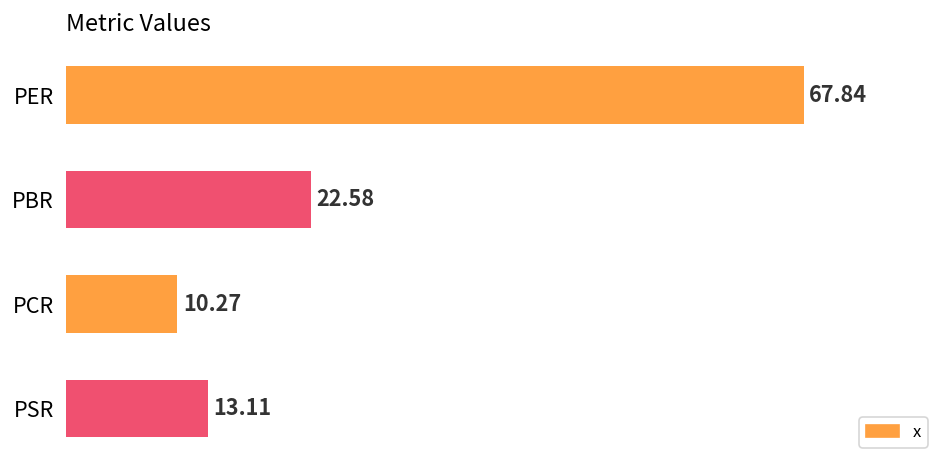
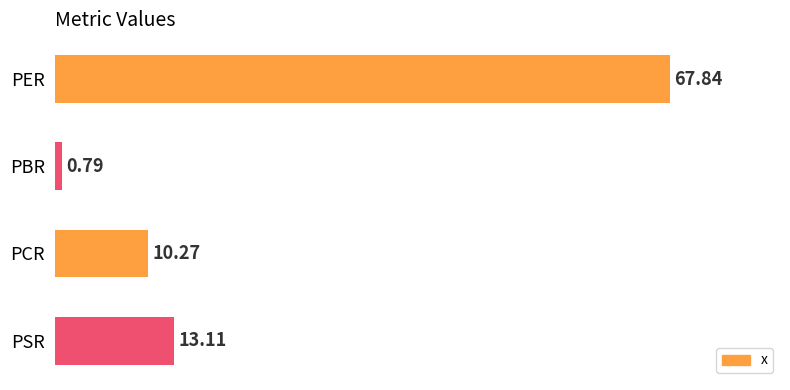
PBR: 22.58 -> 0.79
